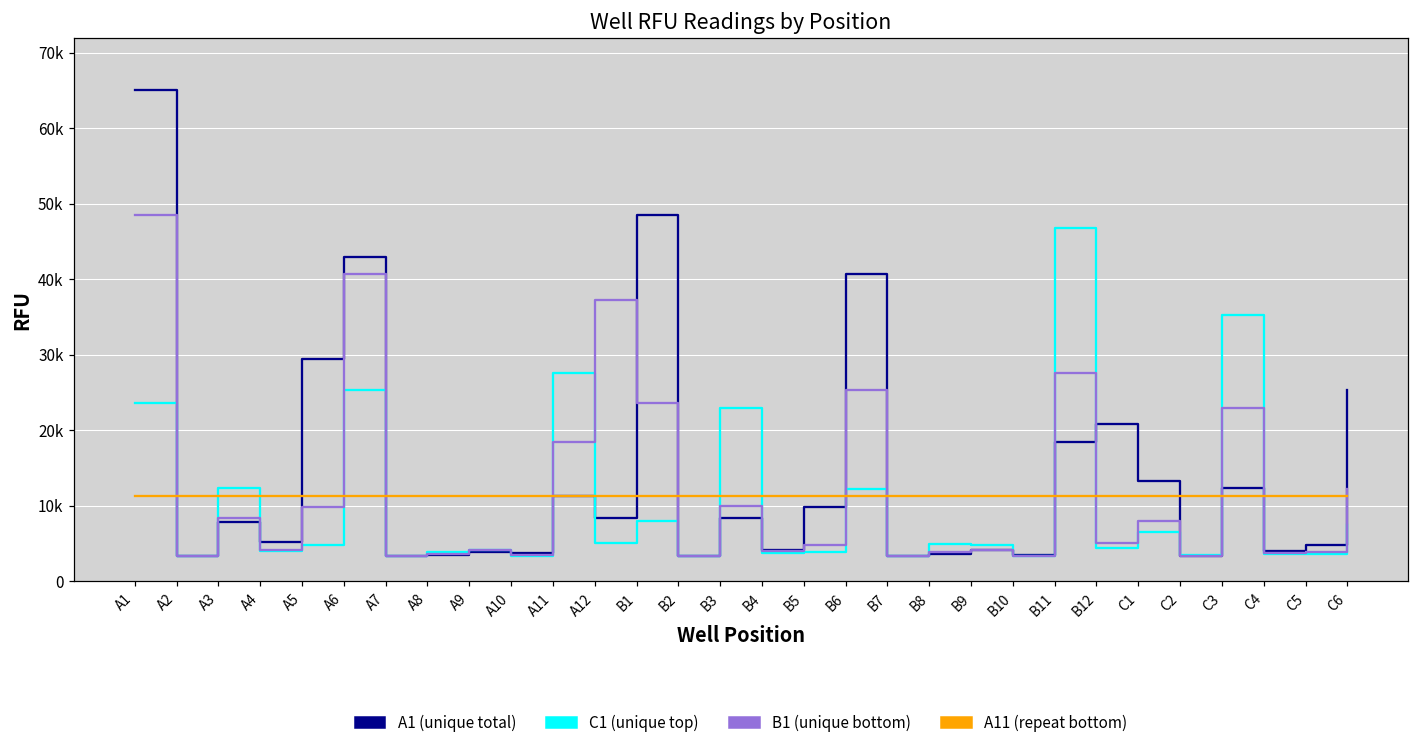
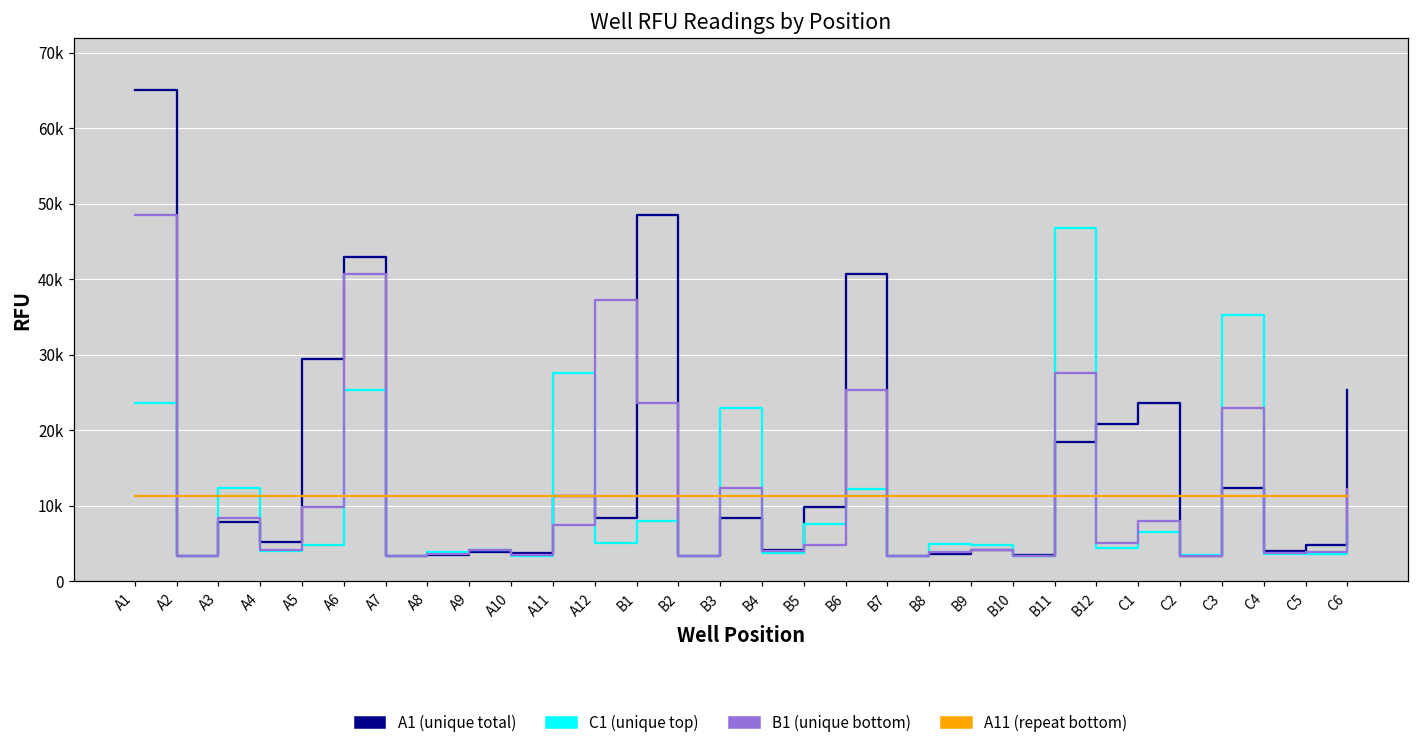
B1 (unique bottom), A11: 18000 -> 7000
B1 (unique bottom), B3: 10000 -> 12000
C1 (unique top), B5: 4000 -> 8000
A1 (unique total), C1: 13000 -> 24000
